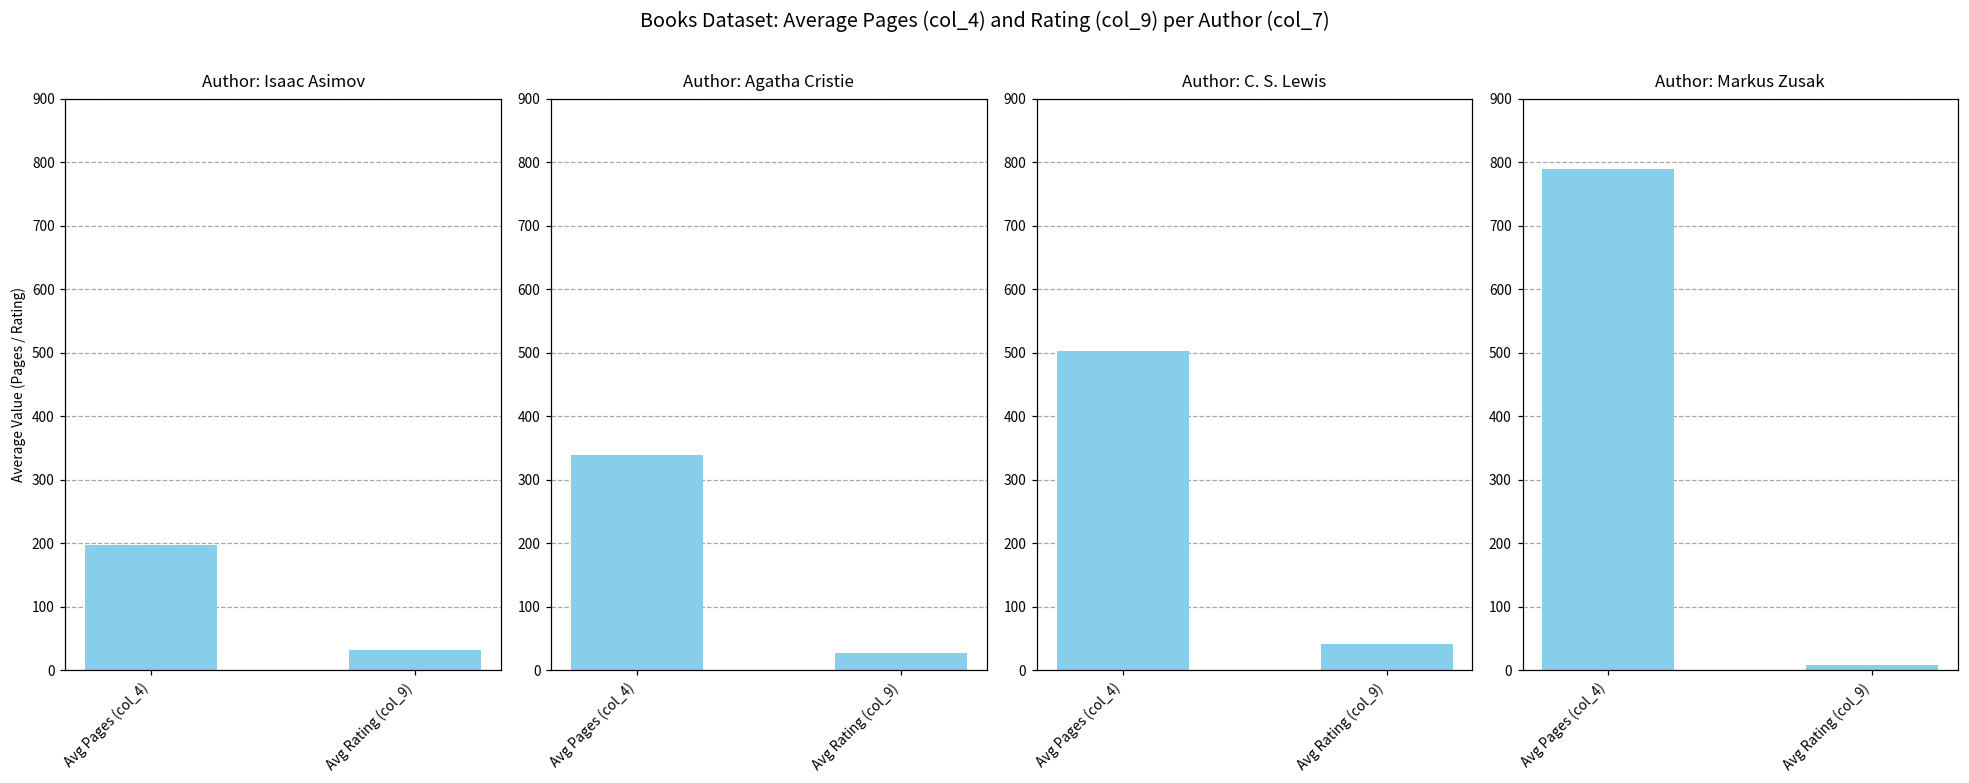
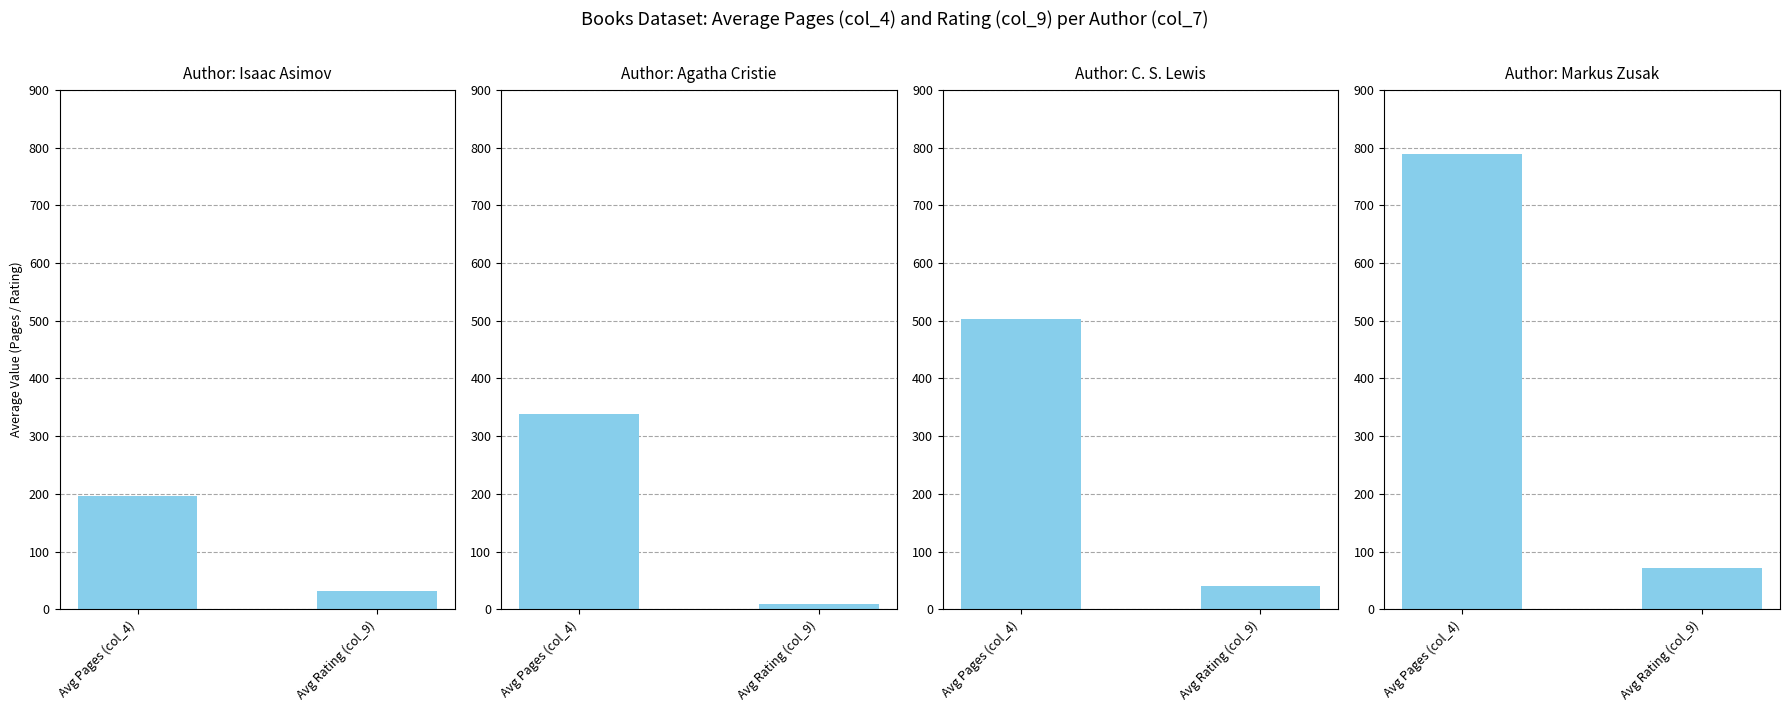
Author: Agatha Cristie, Avg Rating (col_9): 30 -> 10
Author: Markus Zusak, Avg Rating (col_9): 10 -> 70
